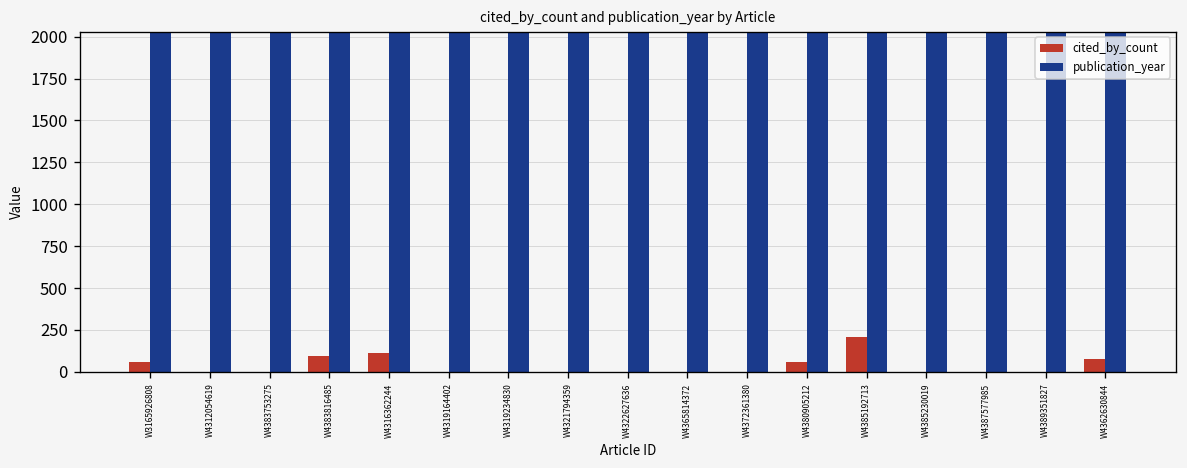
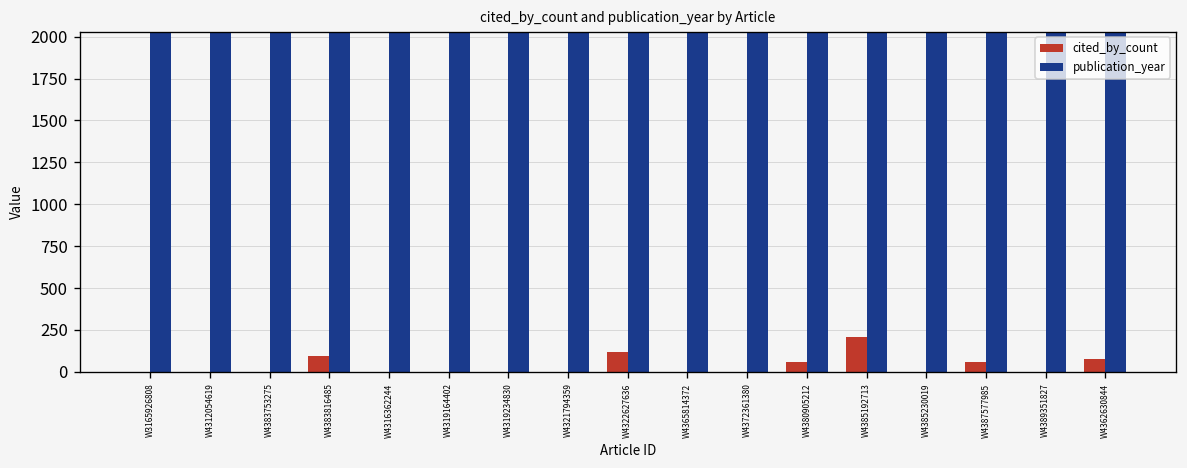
cited_by_count, W3165926808: 60 -> 0
cited_by_count, W4316362244: 120 -> 0
cited_by_count, W4322627636: 0 -> 120
cited_by_count, W4387577985: 0 -> 60
